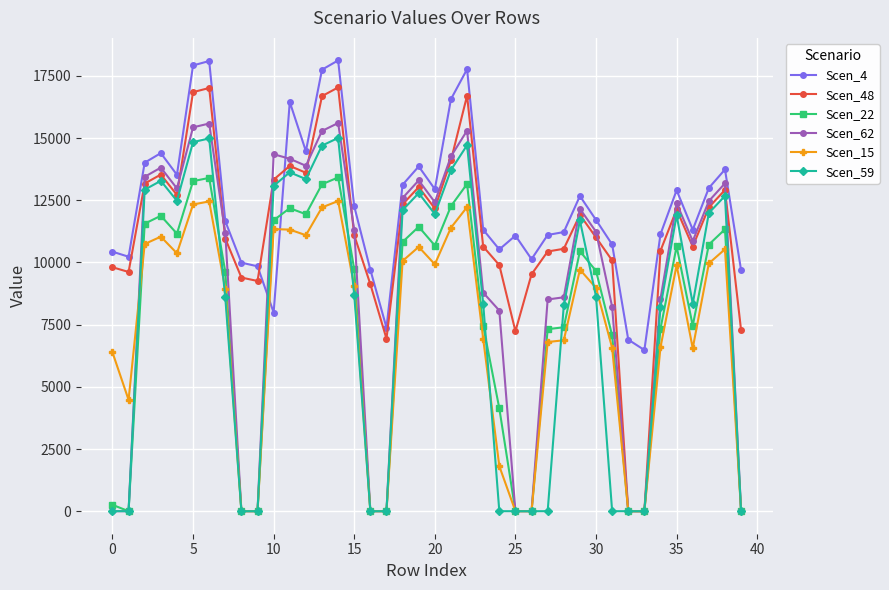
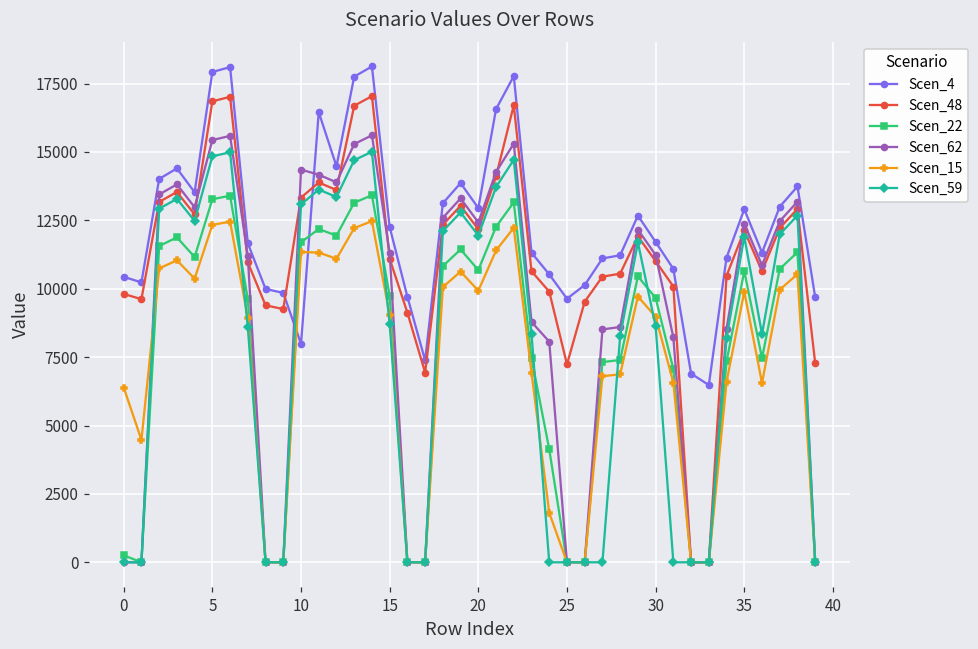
Scen_4, 25: 11100 -> 9600
